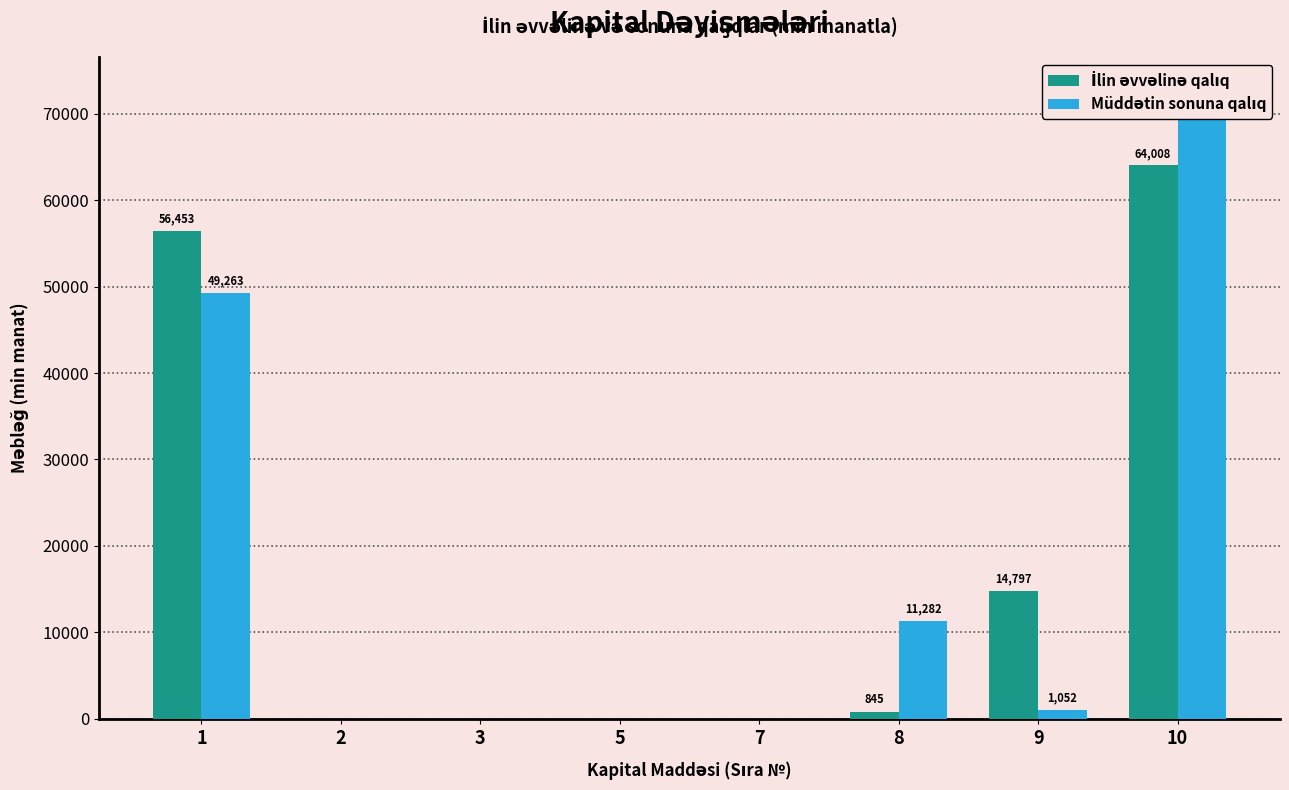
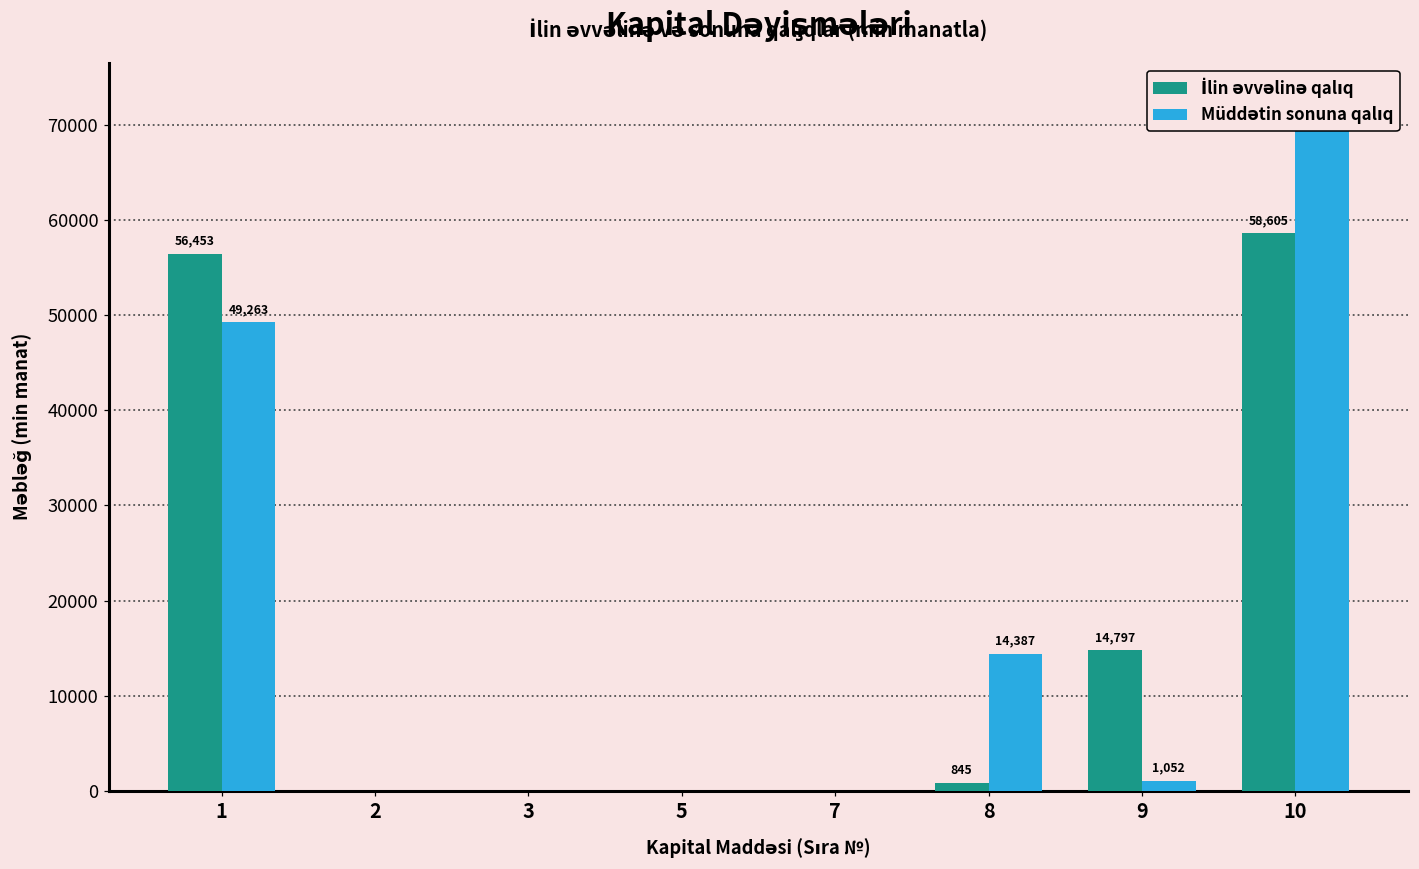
Müddətin sonuna qalıq, 8: 11,282 -> 14,387
İlin əvvəlinə qalıq, 10: 64,008 -> 58,605
